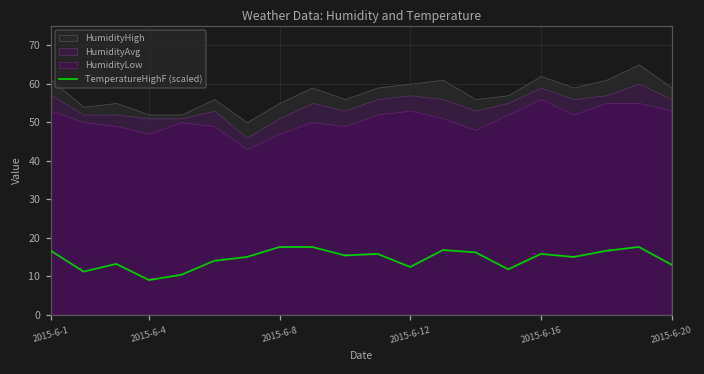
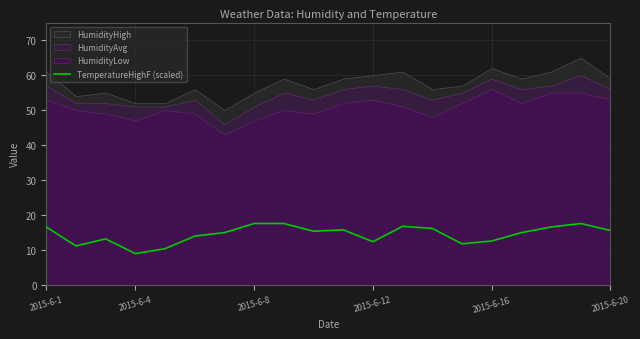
TemperatureHighF (scaled), 2015-6-16: 16 -> 13
TemperatureHighF (scaled), 2015-6-20: 13 -> 16
